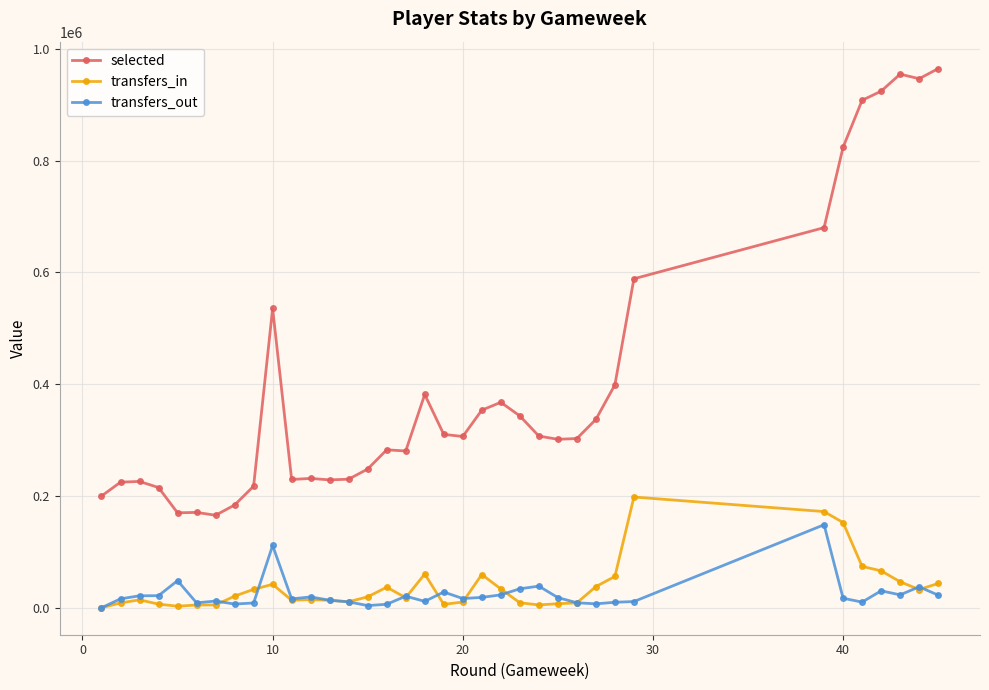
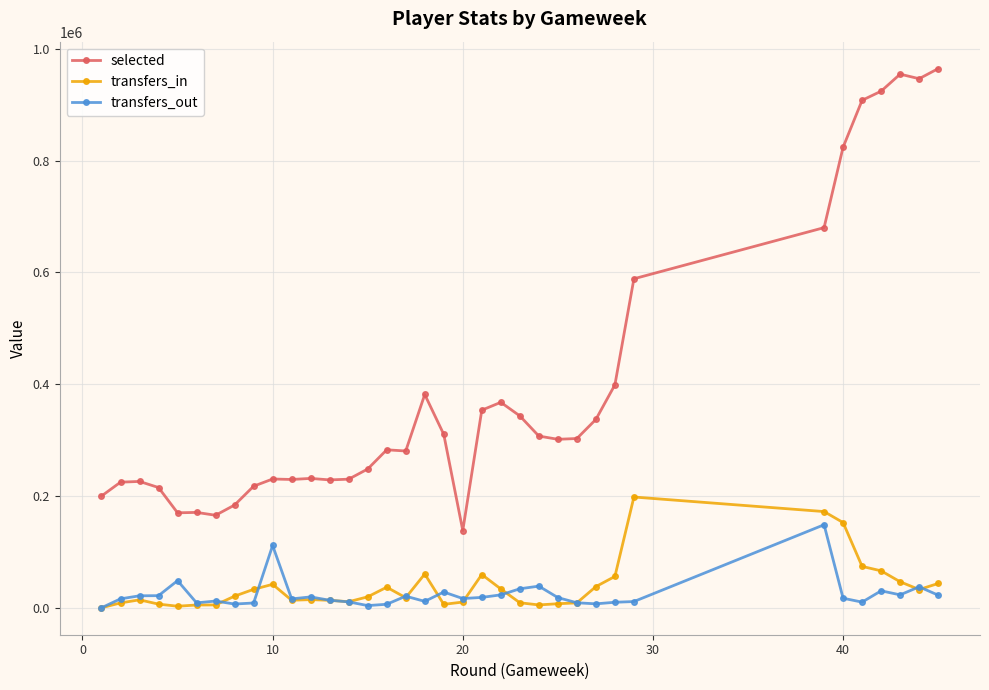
selected, 10: 540000 -> 230000
selected, 20: 310000 -> 140000
